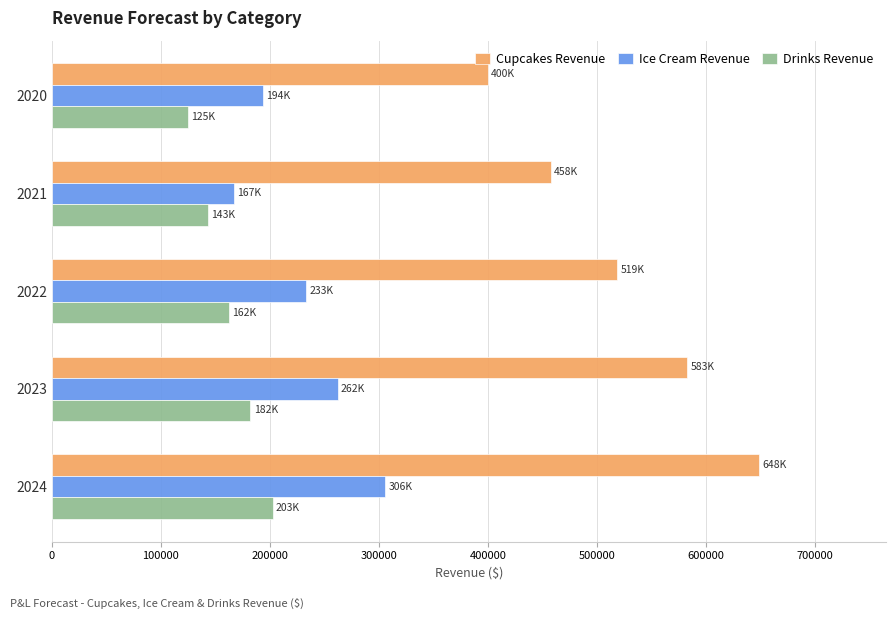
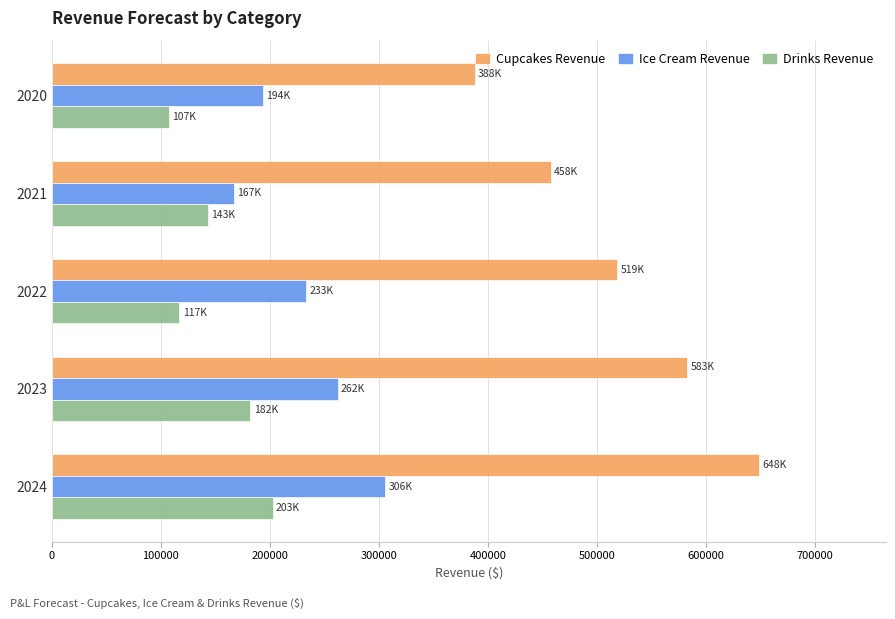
Cupcakes Revenue, 2020: 400K -> 388K
Drinks Revenue, 2020: 125K -> 107K
Drinks Revenue, 2022: 162K -> 117K
